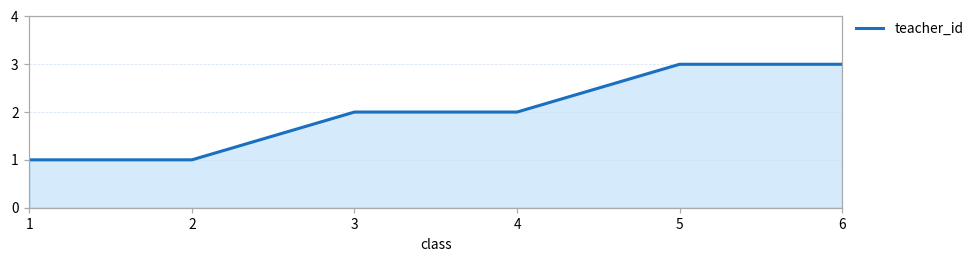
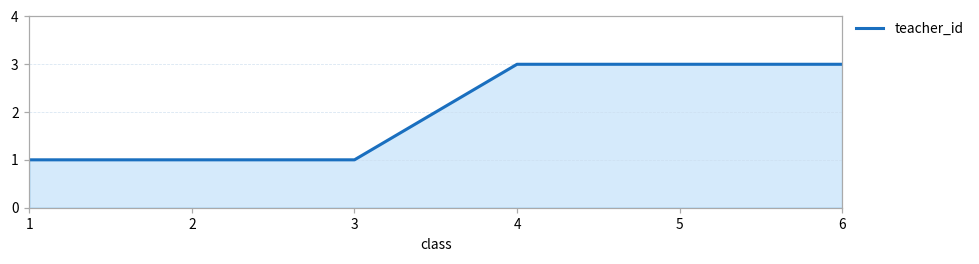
3: 2 -> 1
4: 2 -> 3
